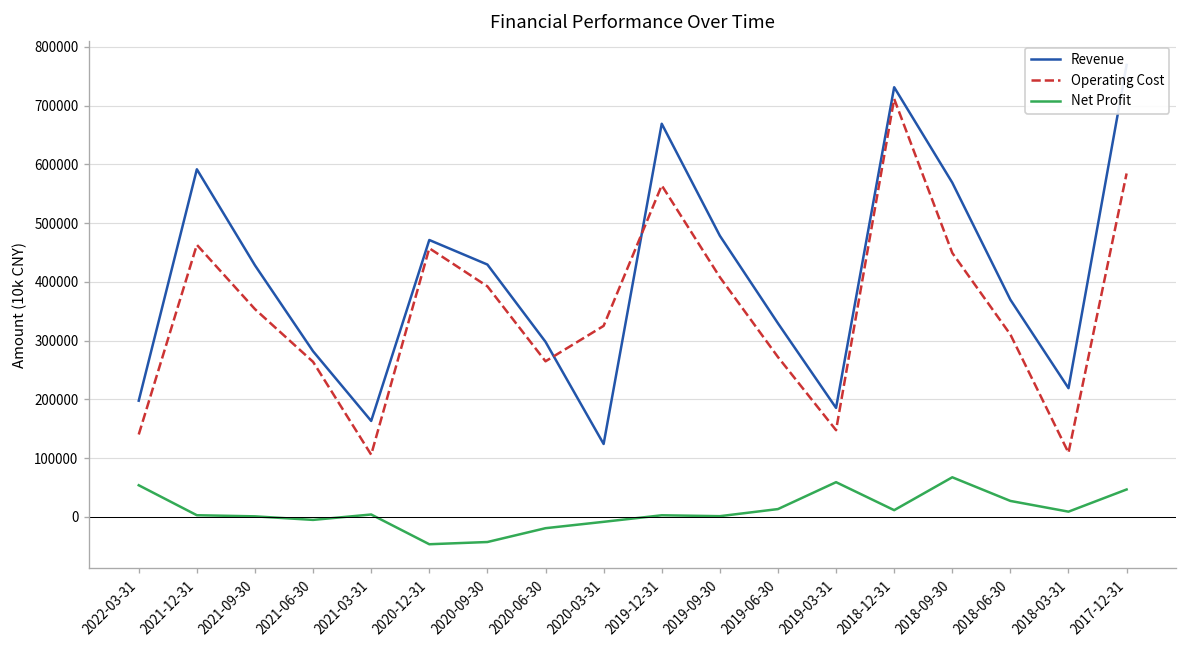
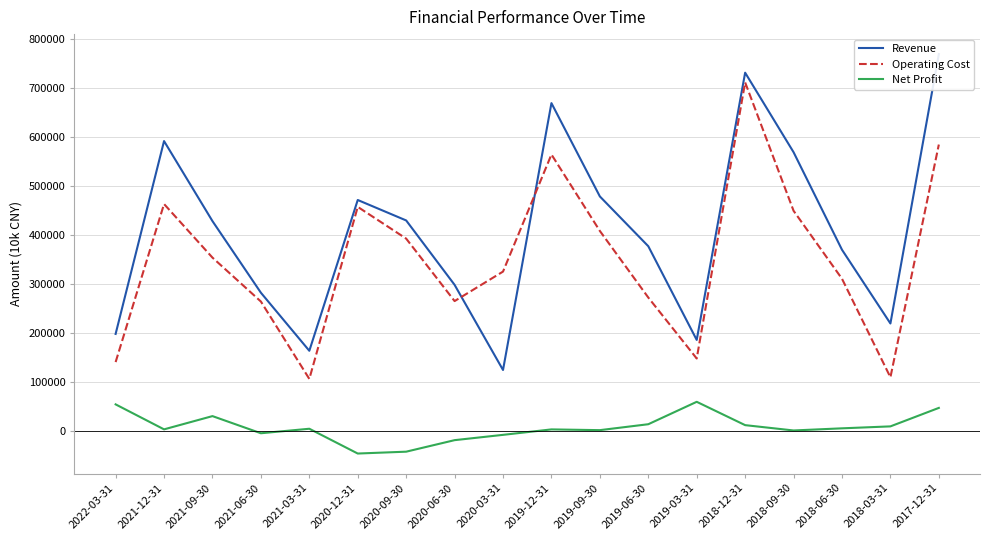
Net Profit, 2021-09-30: 0 -> 30000
Revenue, 2019-06-30: 330000 -> 380000
Net Profit, 2018-09-30: 70000 -> 0
Net Profit, 2018-06-30: 30000 -> 0
